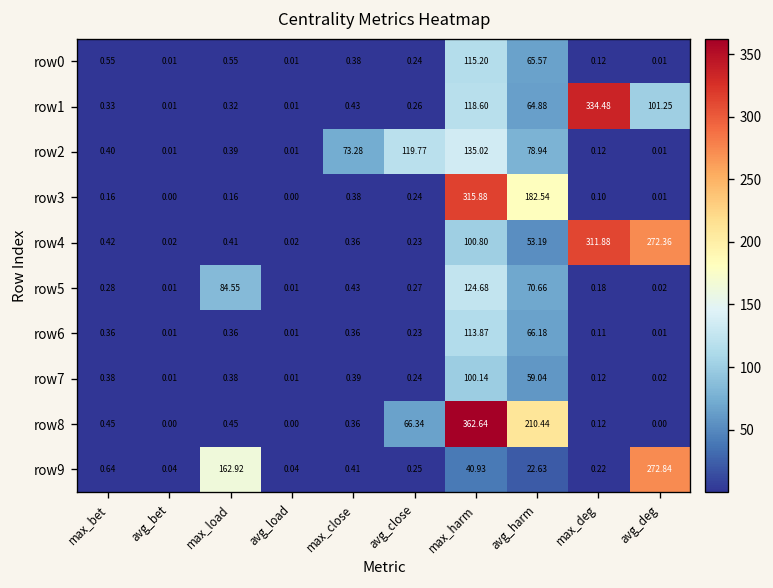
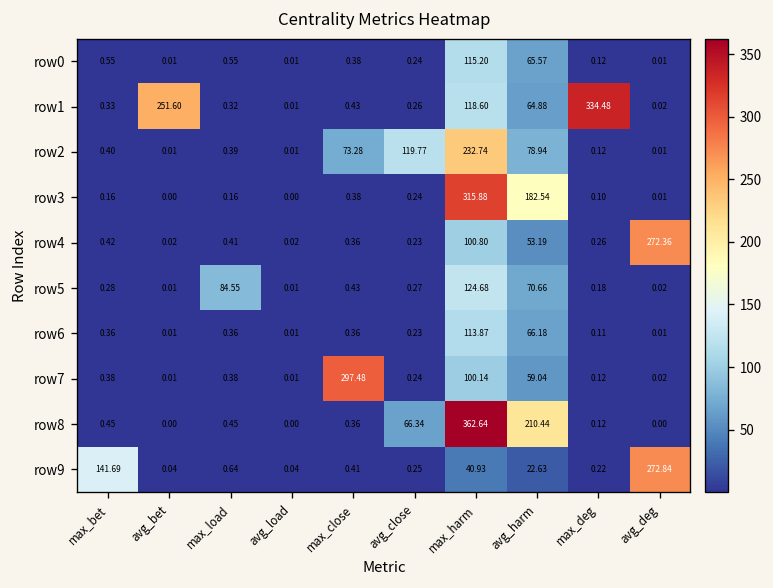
row1, avg_bet: 0.01 -> 251.60
row1, avg_deg: 101.25 -> 0.02
row2, max_harm: 135.02 -> 232.74
row4, max_deg: 311.88 -> 0.26
row7, max_close: 0.39 -> 297.48
row9, max_bet: 0.64 -> 141.69
row9, max_load: 162.92 -> 0.64
